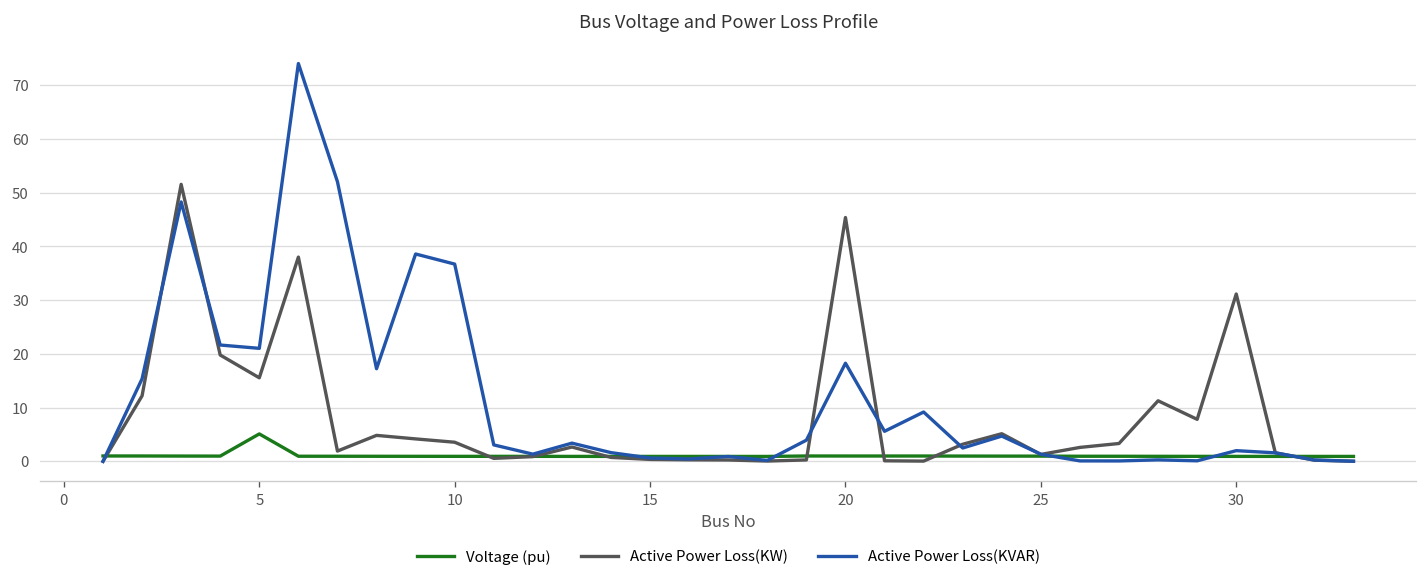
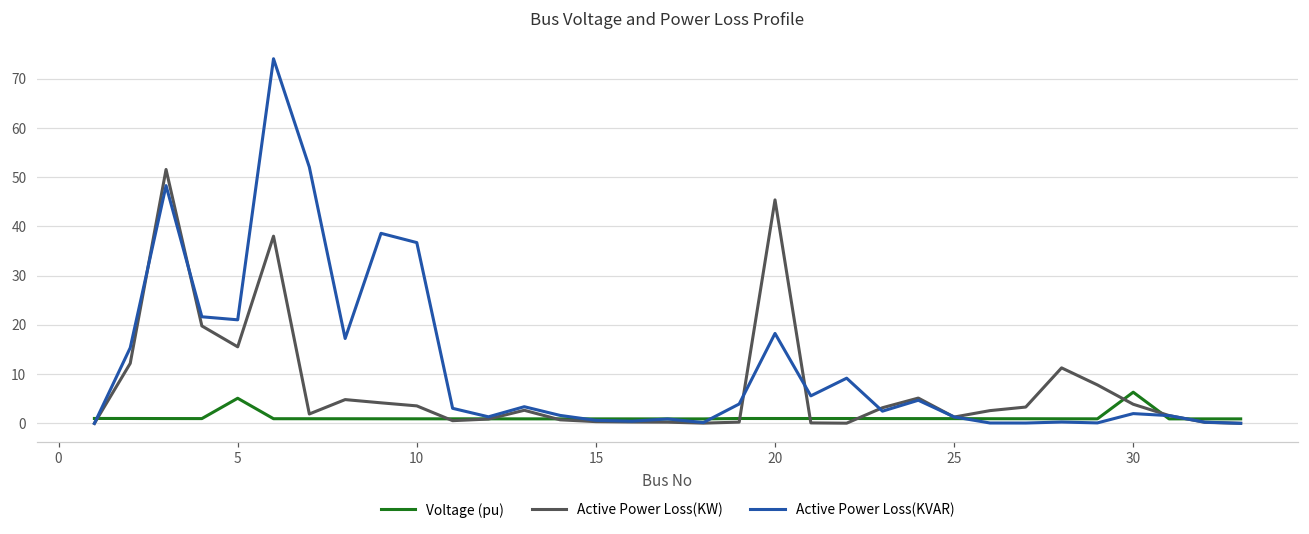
Voltage (pu), 30: 1 -> 6
Active Power Loss(KW), 30: 31 -> 4
